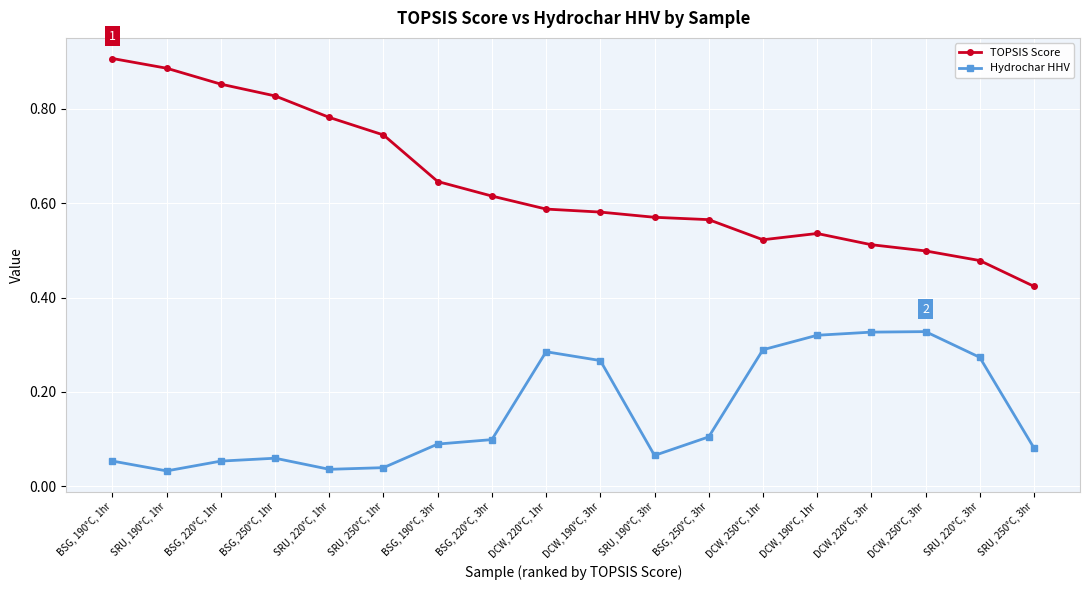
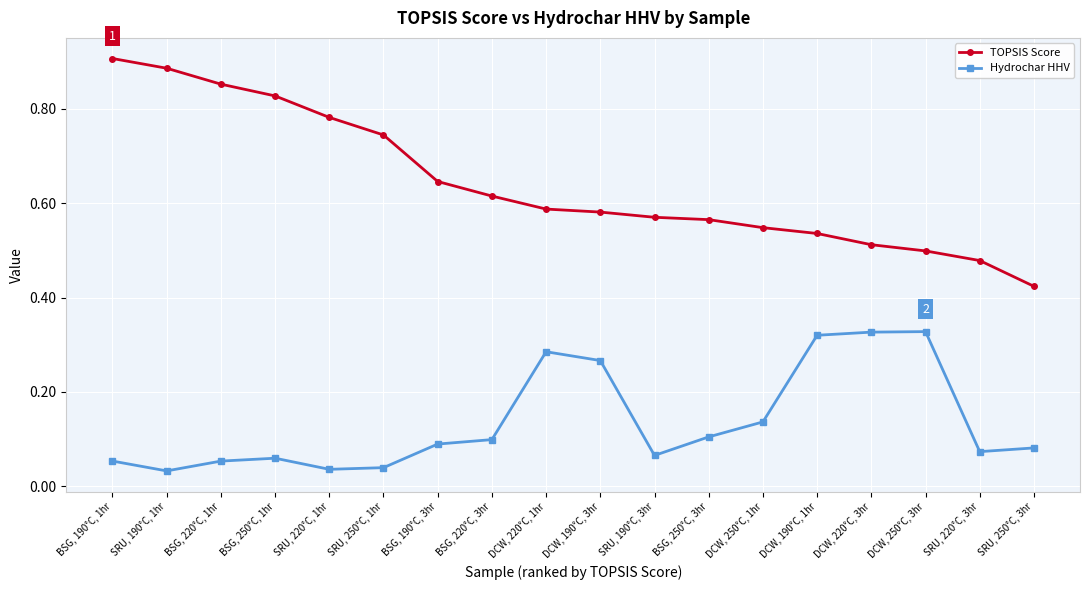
TOPSIS Score, DCW, 250°C, 1hr: 0.52 -> 0.55
Hydrochar HHV, DCW, 250°C, 1hr: 0.29 -> 0.14
Hydrochar HHV, SRU, 220°C, 3hr: 0.27 -> 0.07
